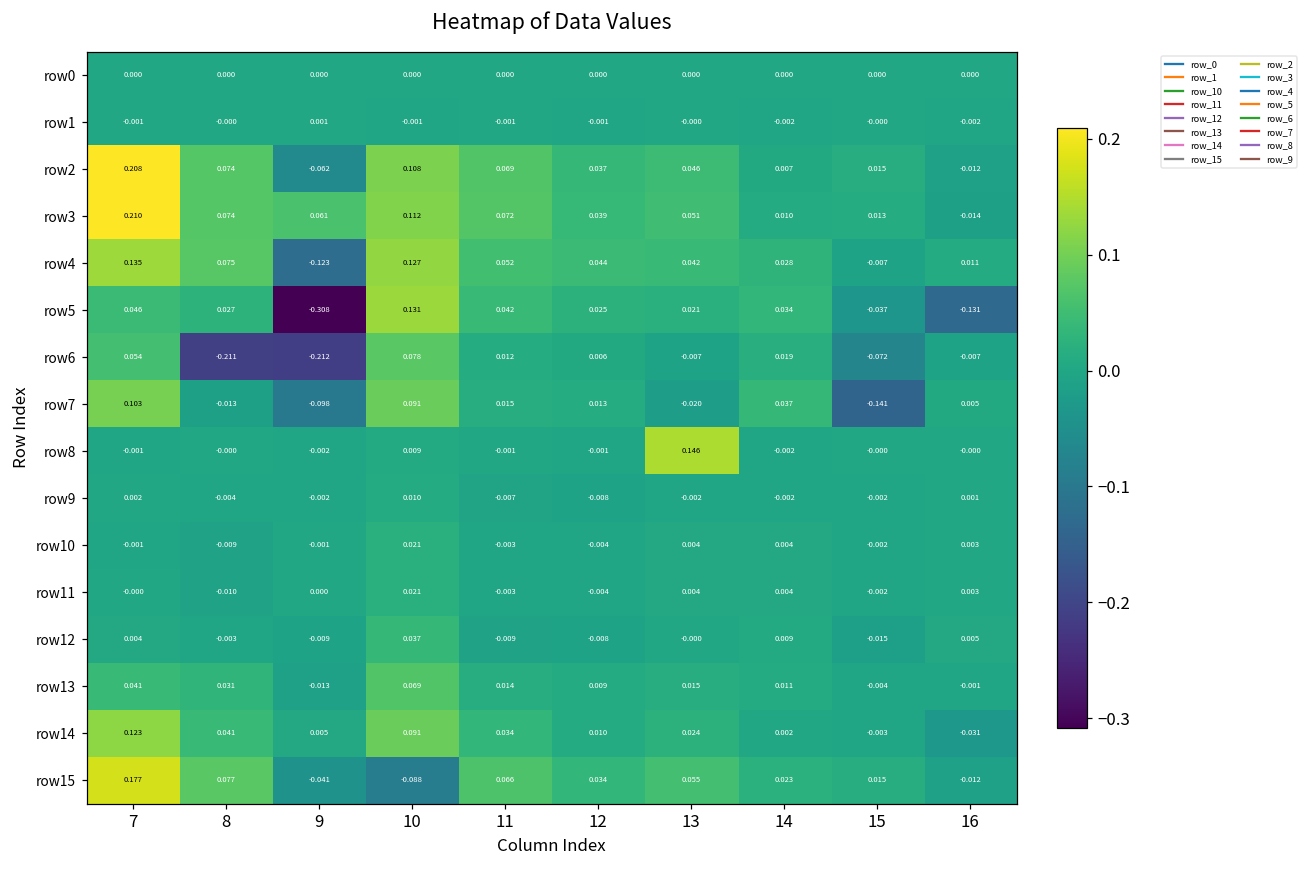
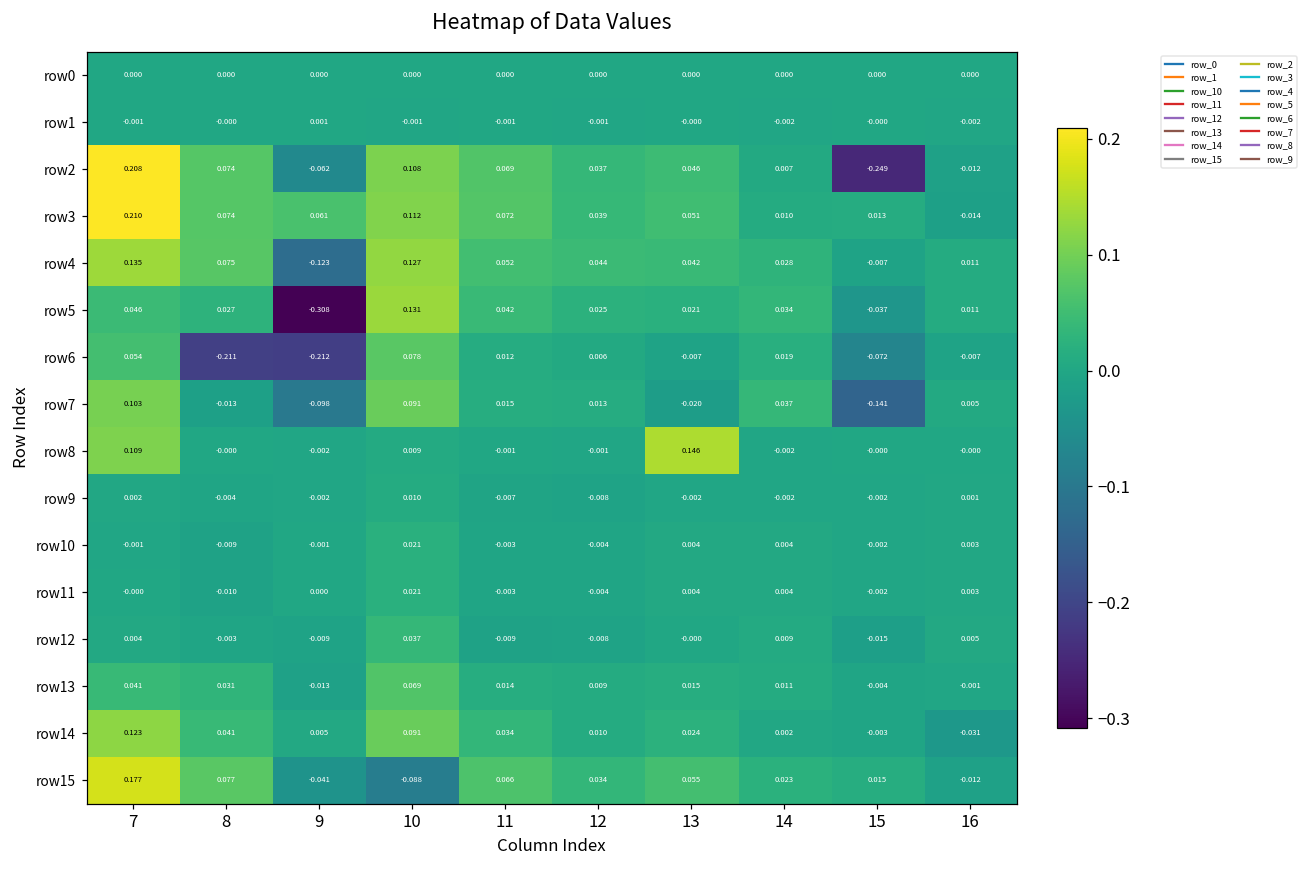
row2, 15: 0.015 -> -0.249
row5, 16: -0.131 -> 0.011
row8, 7: -0.001 -> 0.109
